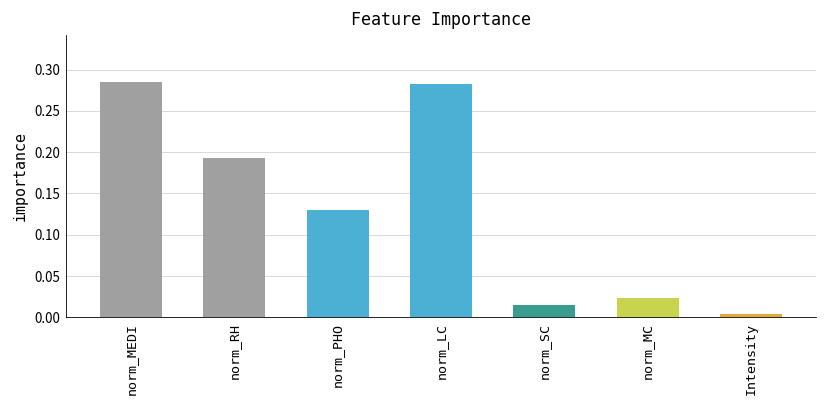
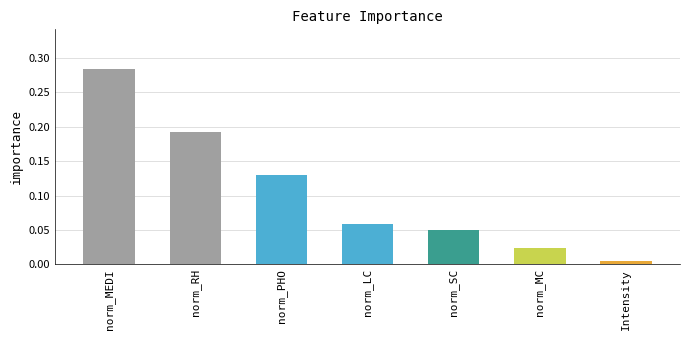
norm_LC: 0.28 -> 0.06
norm_SC: 0.02 -> 0.05
